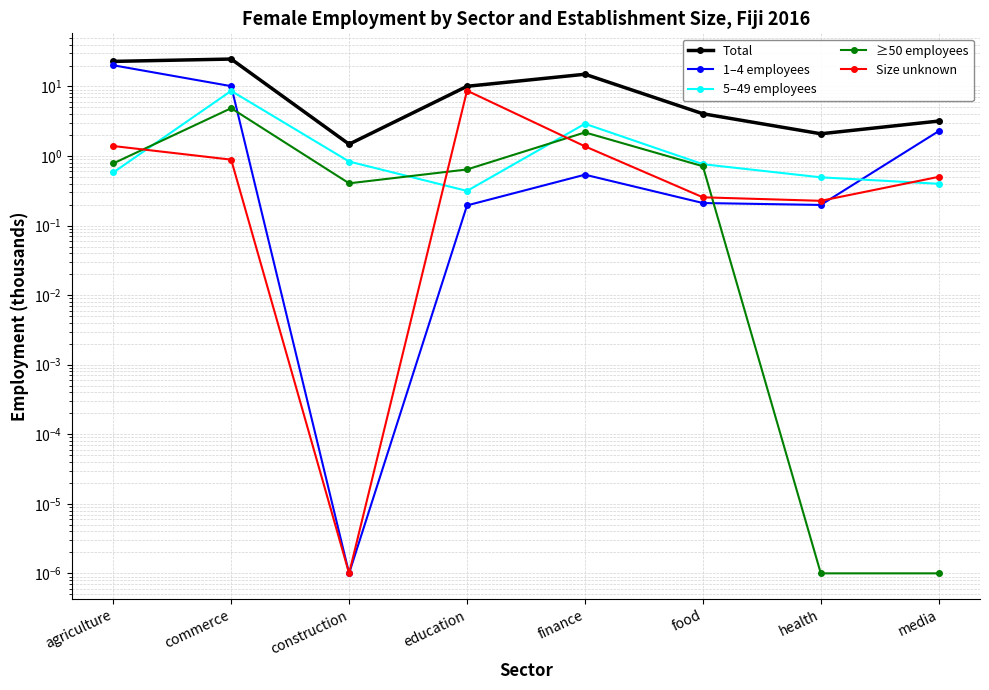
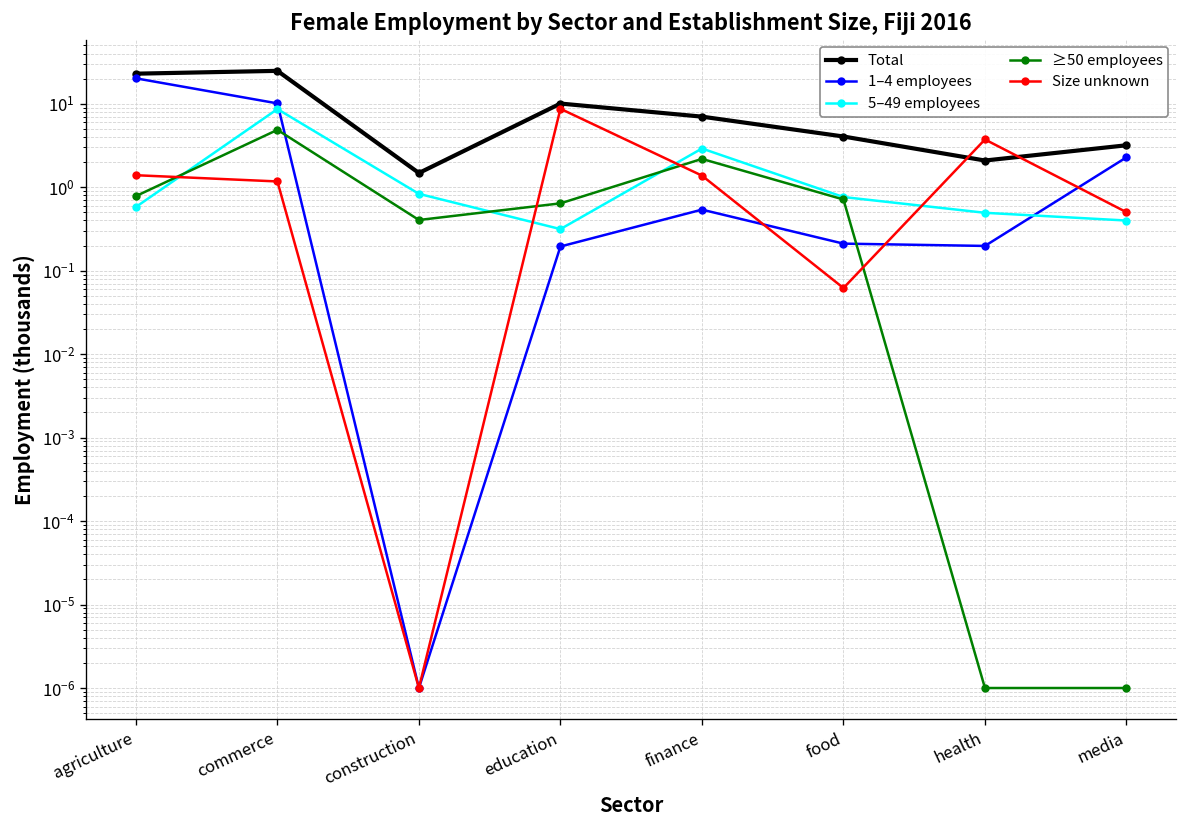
Size unknown, commerce: 0.9 -> 1.2
Total, finance: 15 -> 7
Size unknown, food: 0.26 -> 0.06
Size unknown, health: 0.23 -> 4
